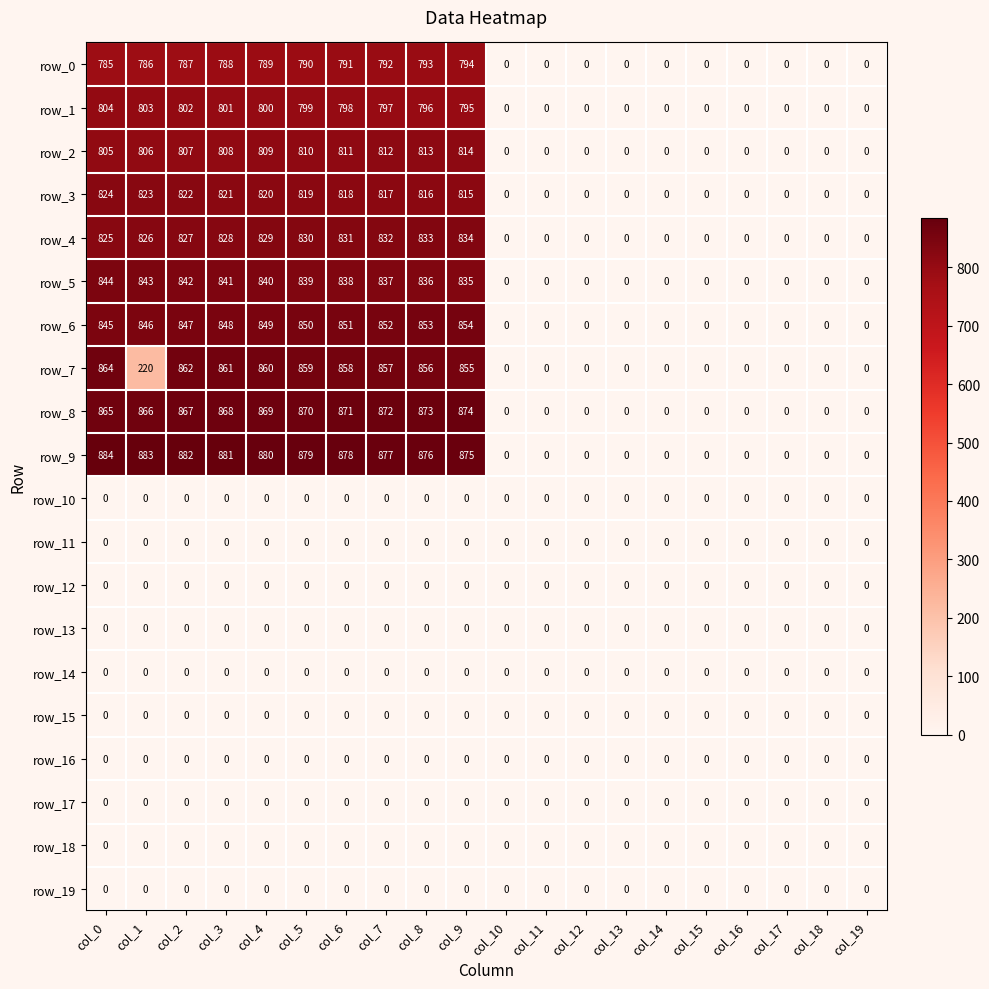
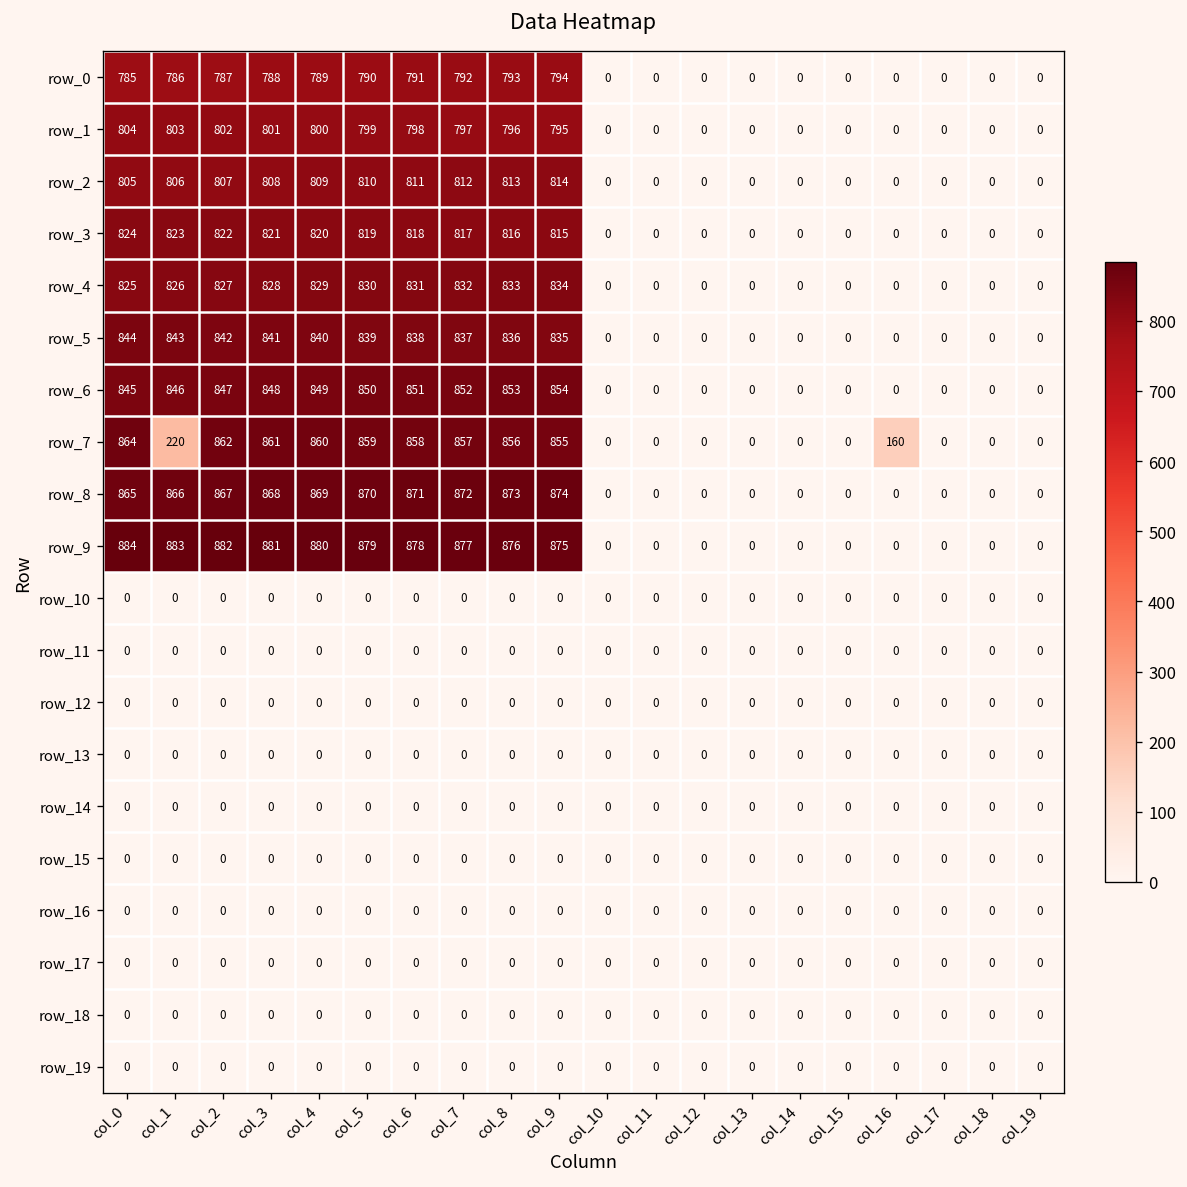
row_7, col_16: 0 -> 160
